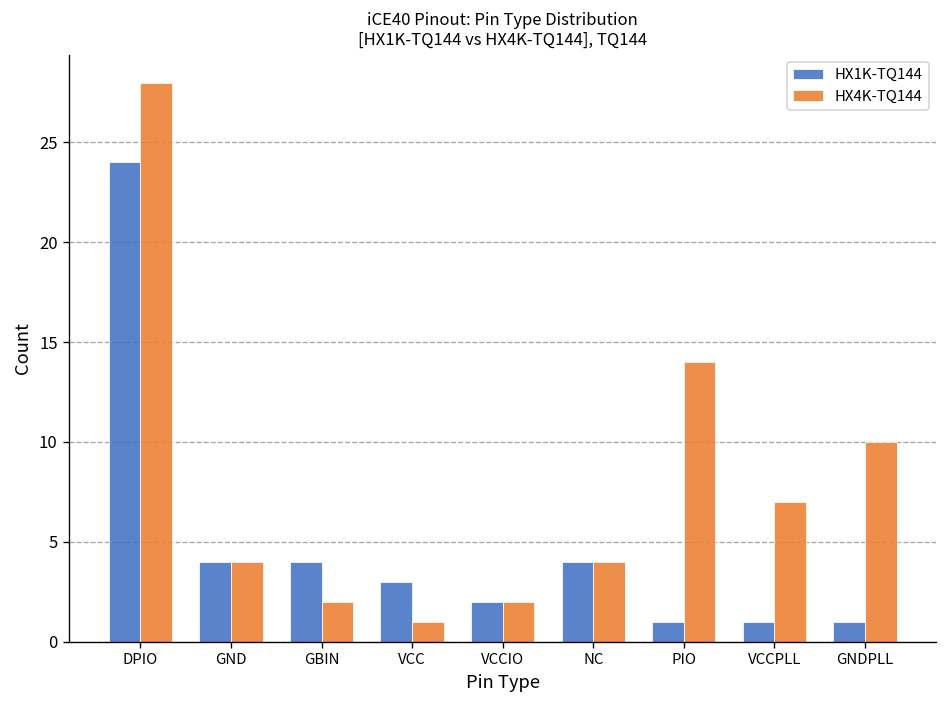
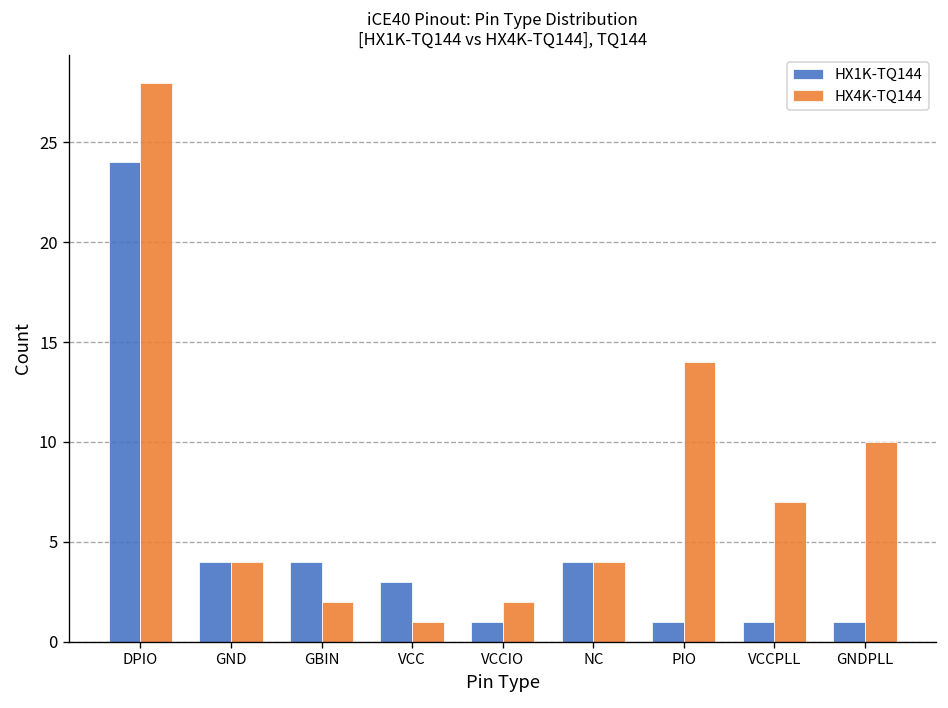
HX1K-TQ144, VCCIO: 2 -> 1
